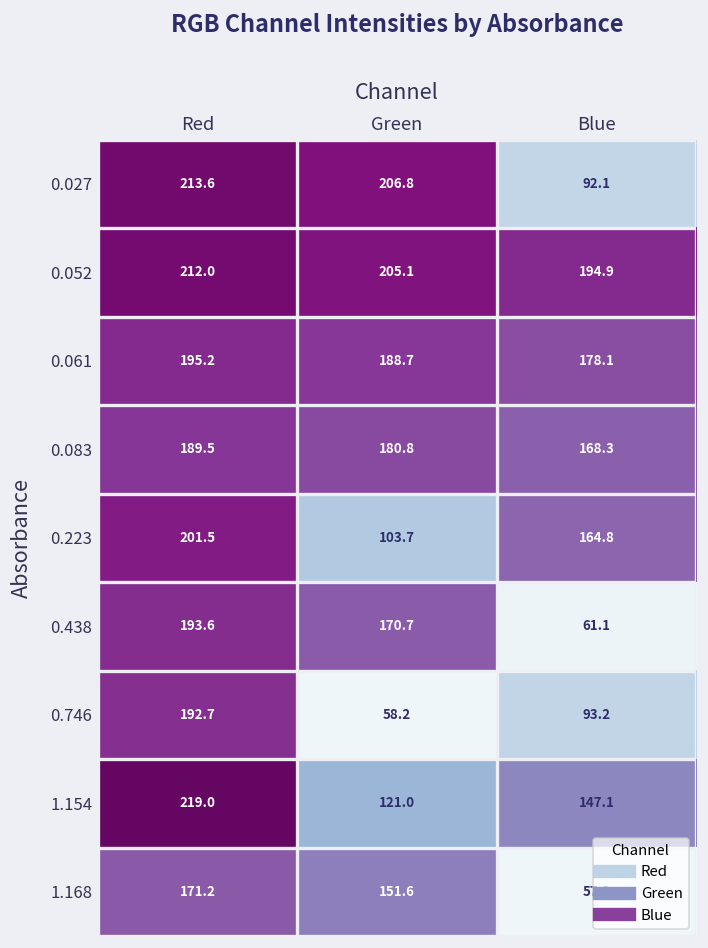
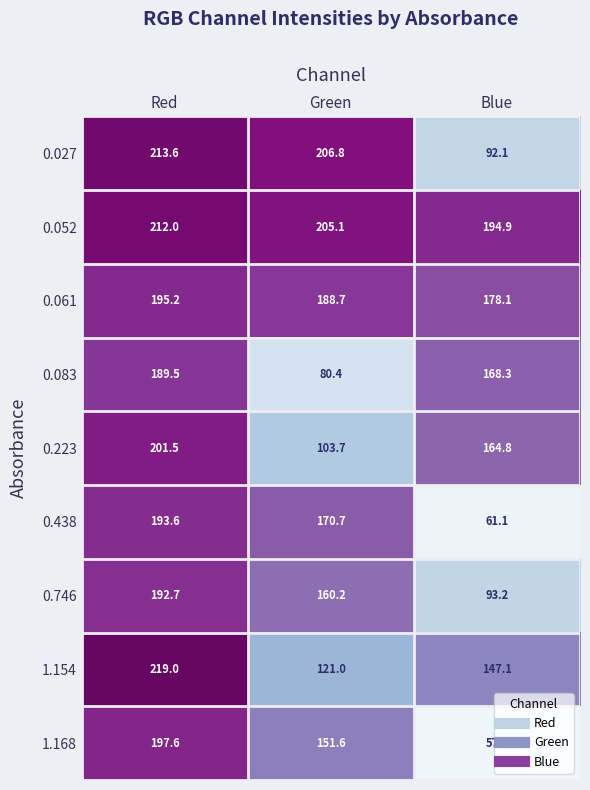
0.083, Green: 180.8 -> 80.4
0.746, Green: 58.2 -> 160.2
1.168, Red: 171.2 -> 197.6
